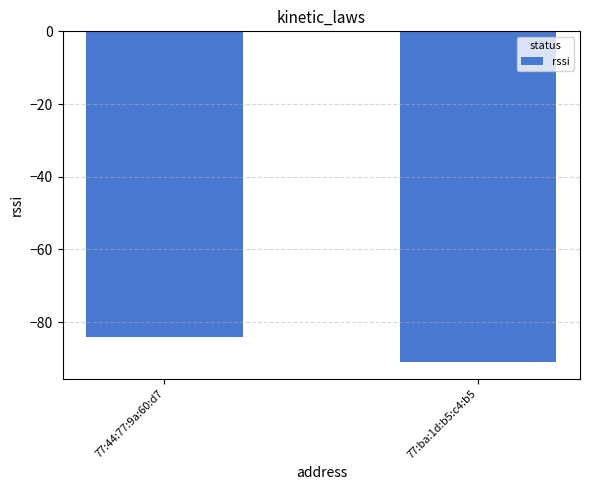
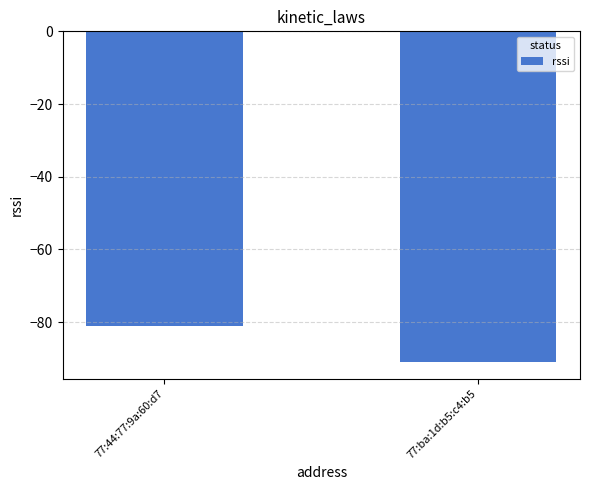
77:44:77:9a:60:d7: -84 -> -81
